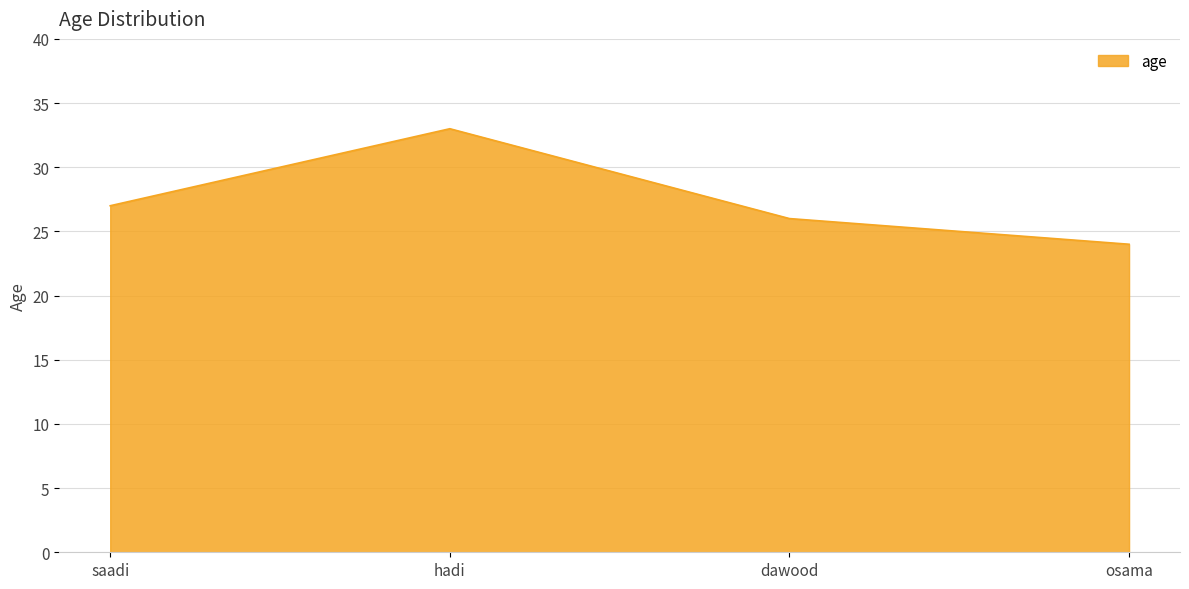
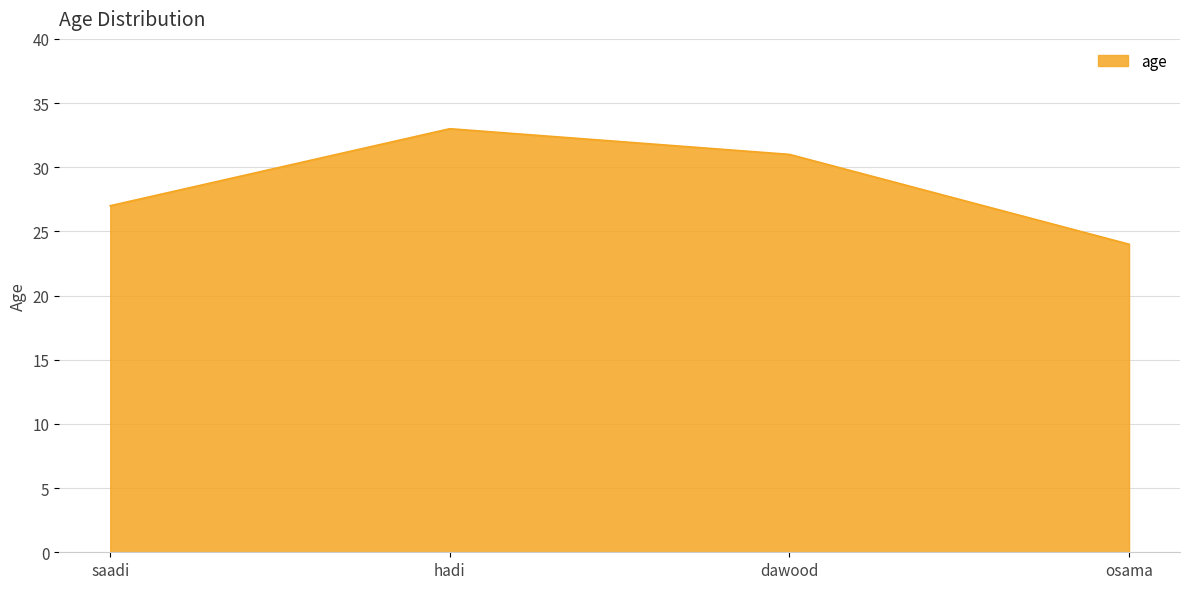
dawood: 26 -> 31
